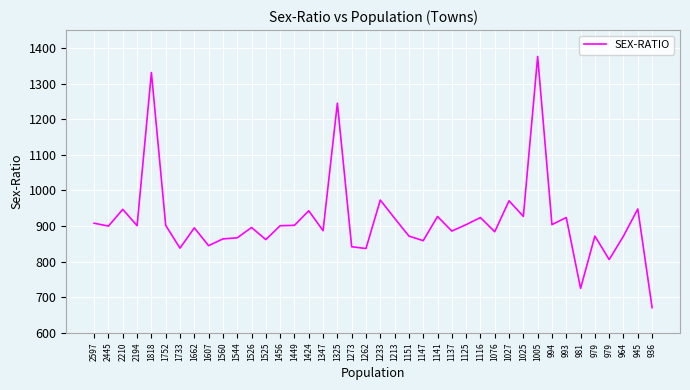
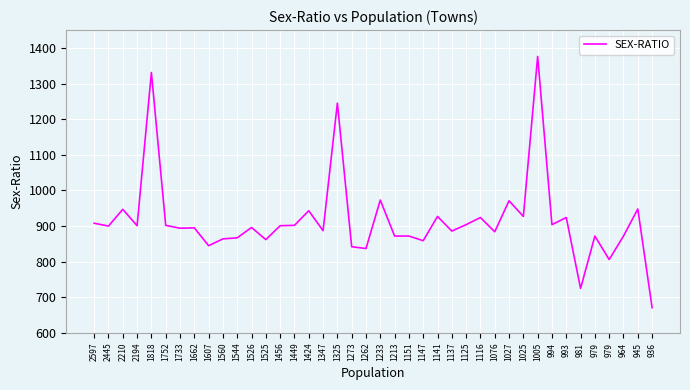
1733: 840 -> 890
1213: 920 -> 870
